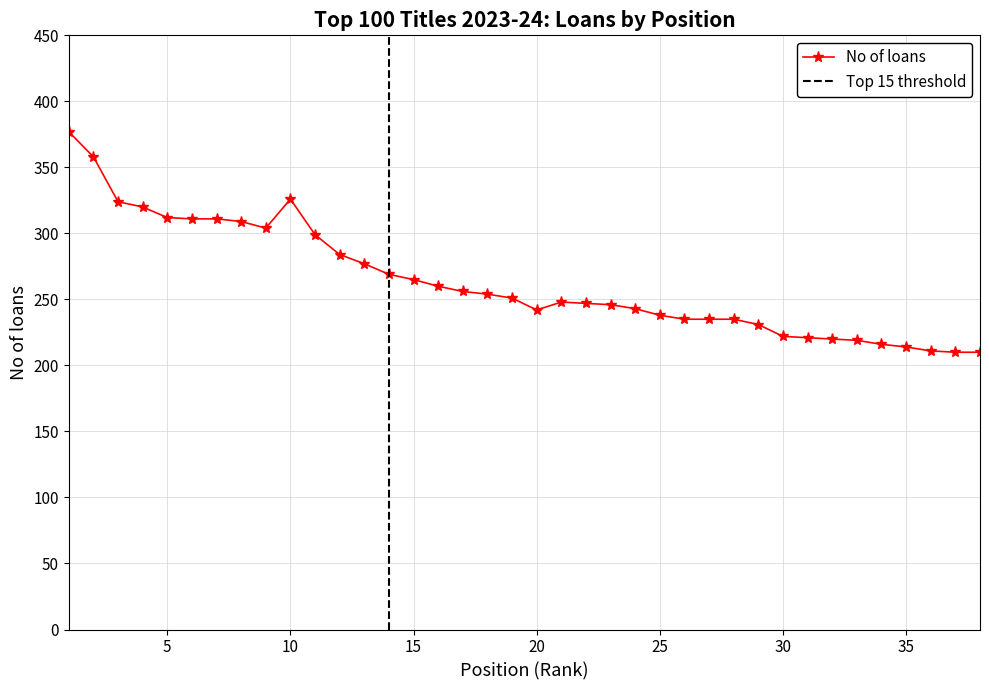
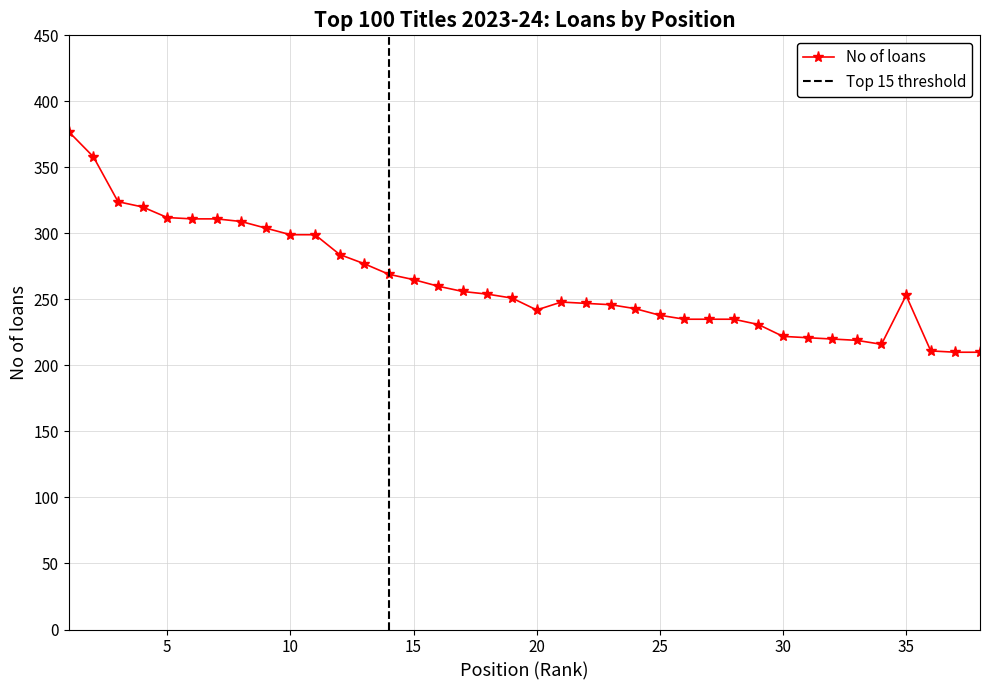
10: 326 -> 299
35: 214 -> 253
